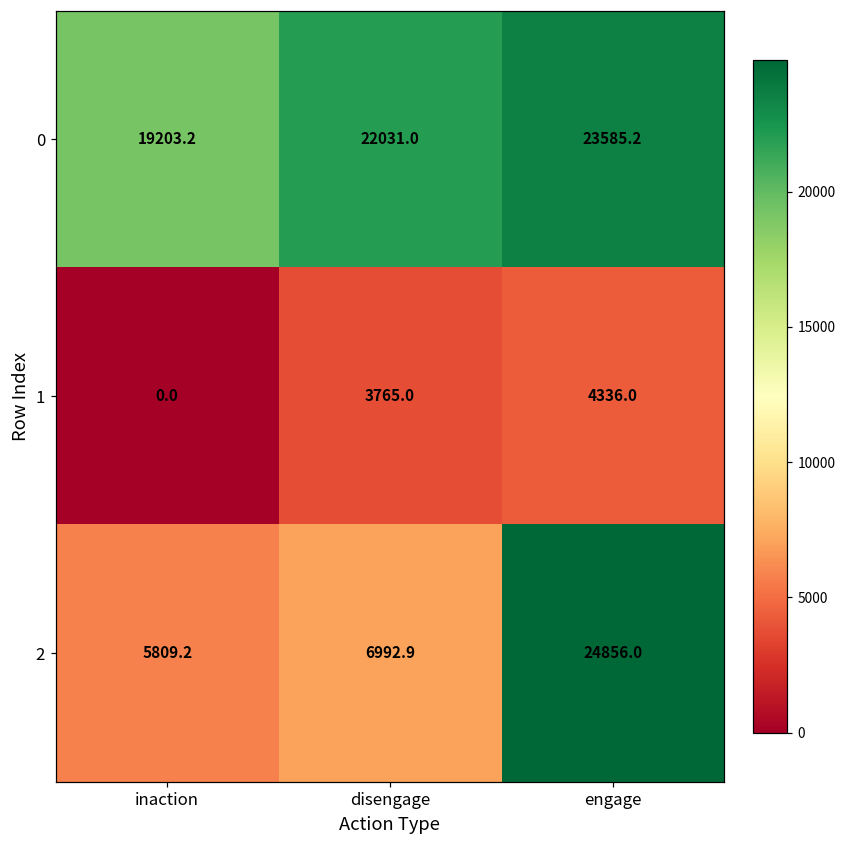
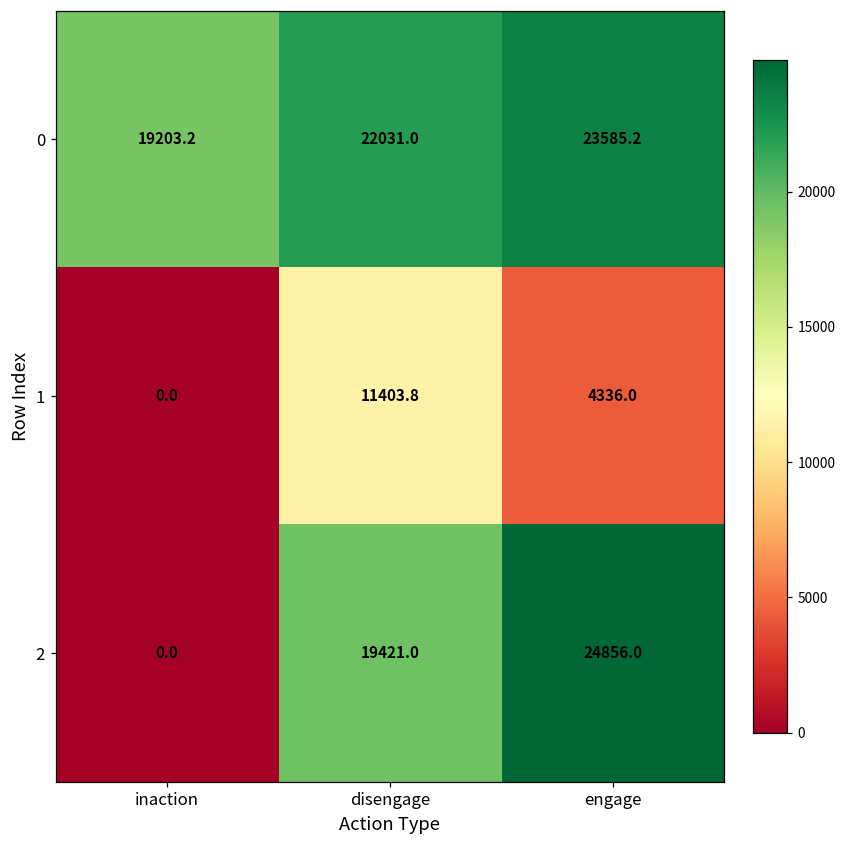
1, disengage: 3765.0 -> 11403.8
2, inaction: 5809.2 -> 0.0
2, disengage: 6992.9 -> 19421.0
